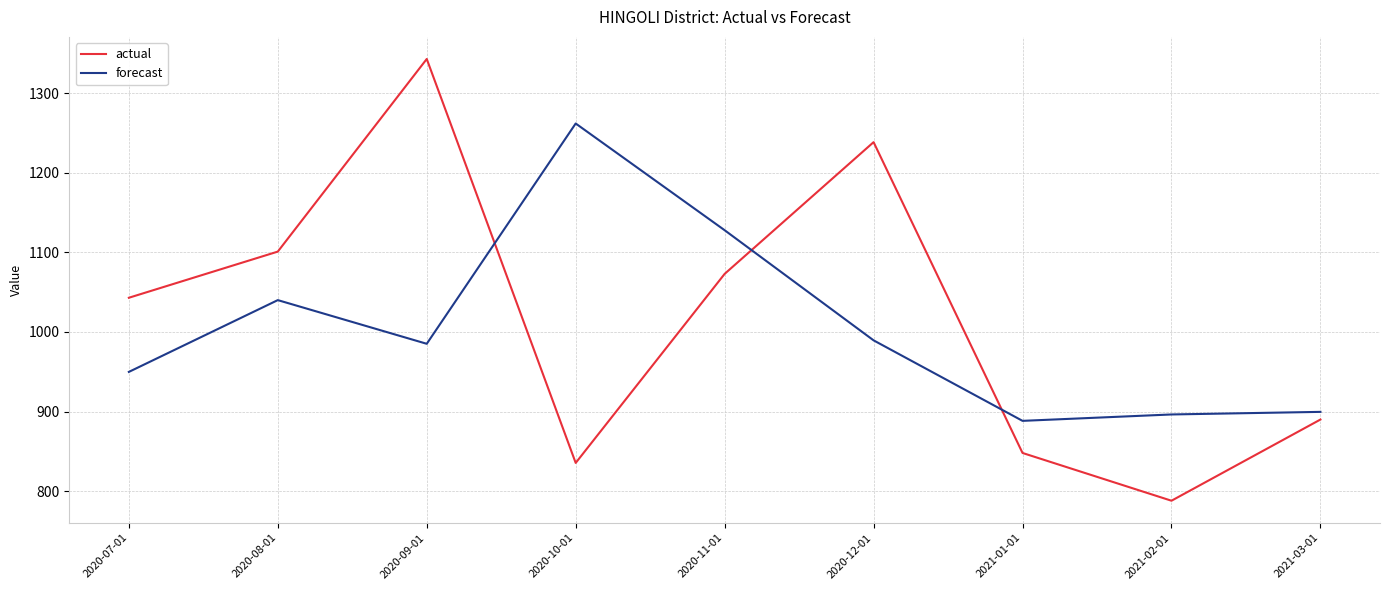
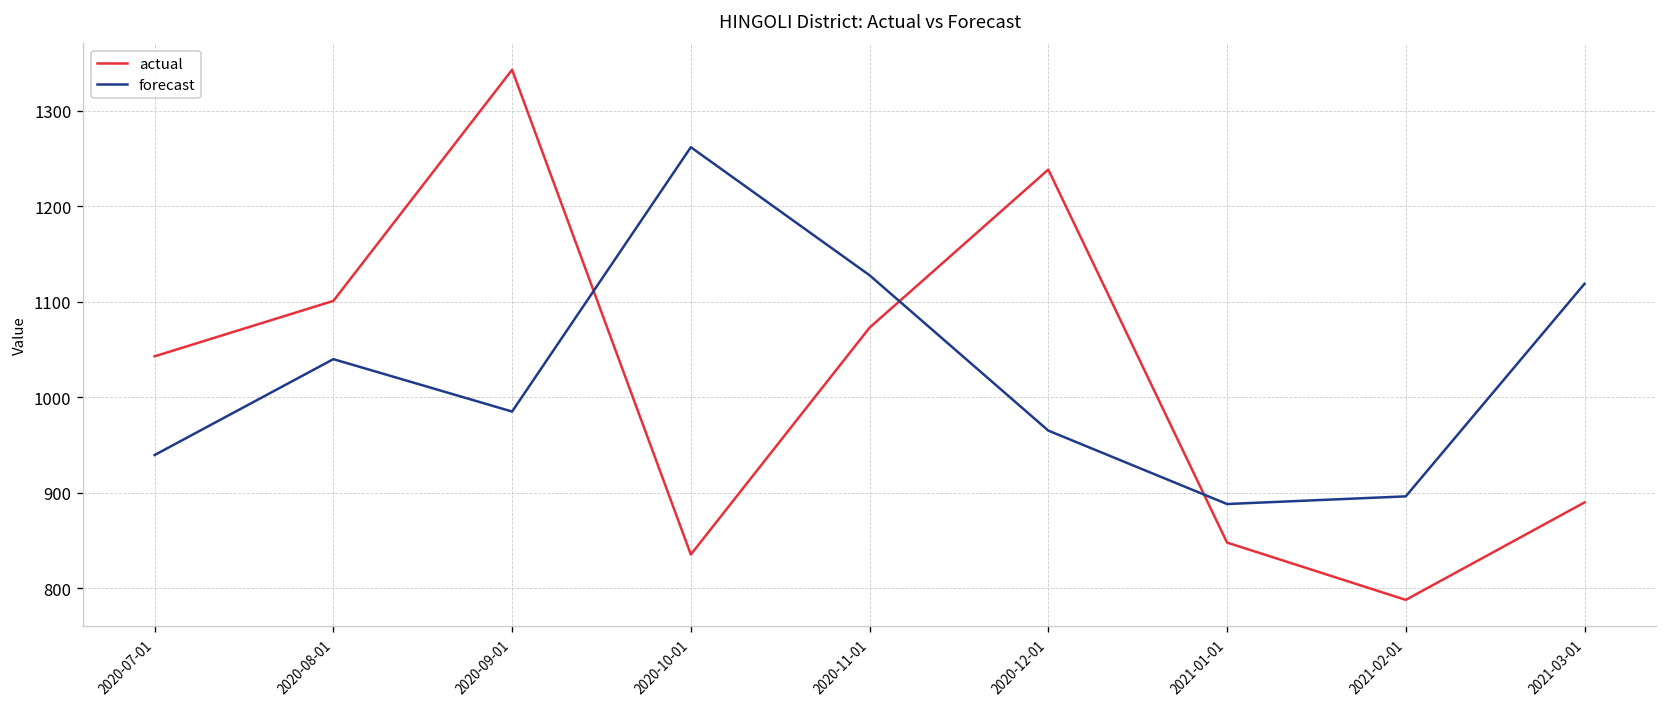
forecast, 2020-07-01: 950 -> 940
forecast, 2020-12-01: 990 -> 970
forecast, 2021-03-01: 900 -> 1120
